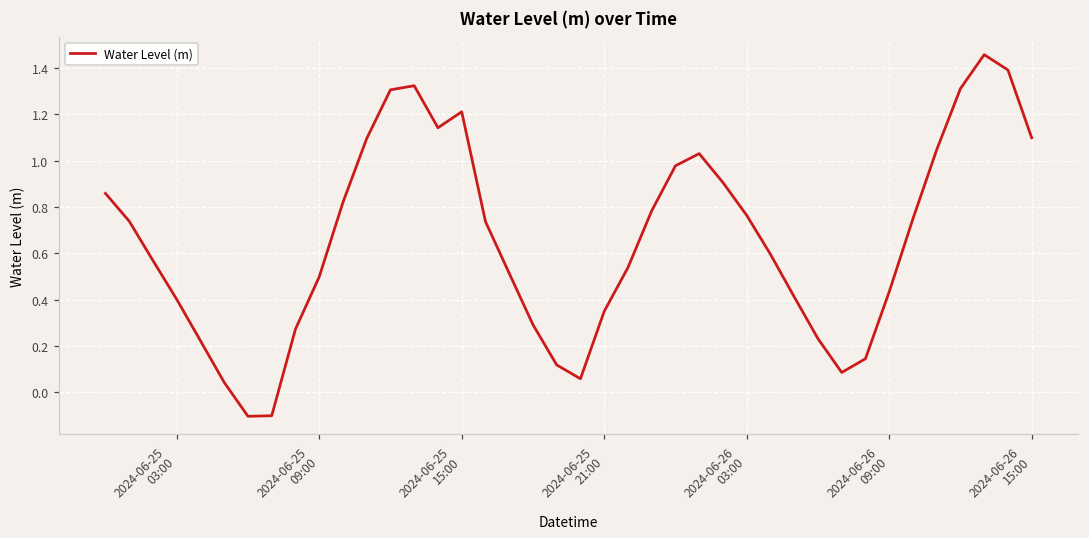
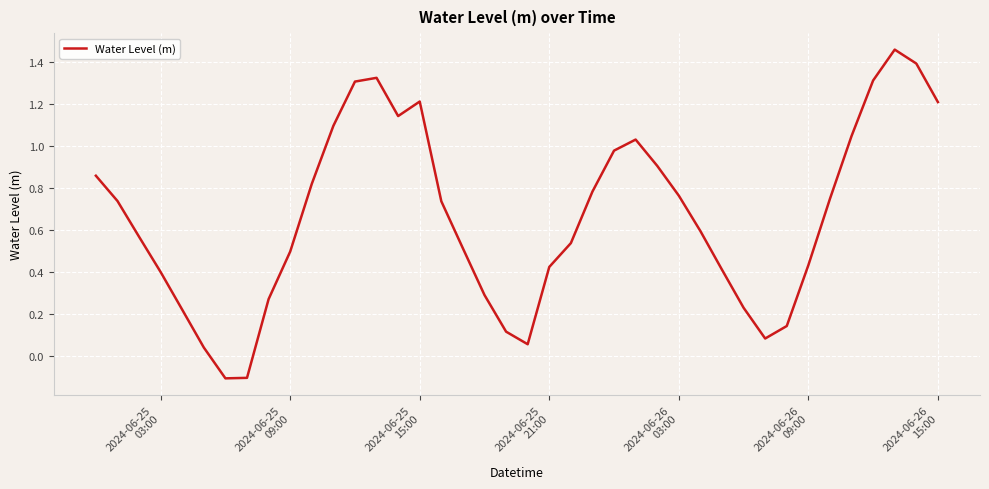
2024-06-25 21:00: 0.35 -> 0.43
2024-06-26 15:00: 1.10 -> 1.21
